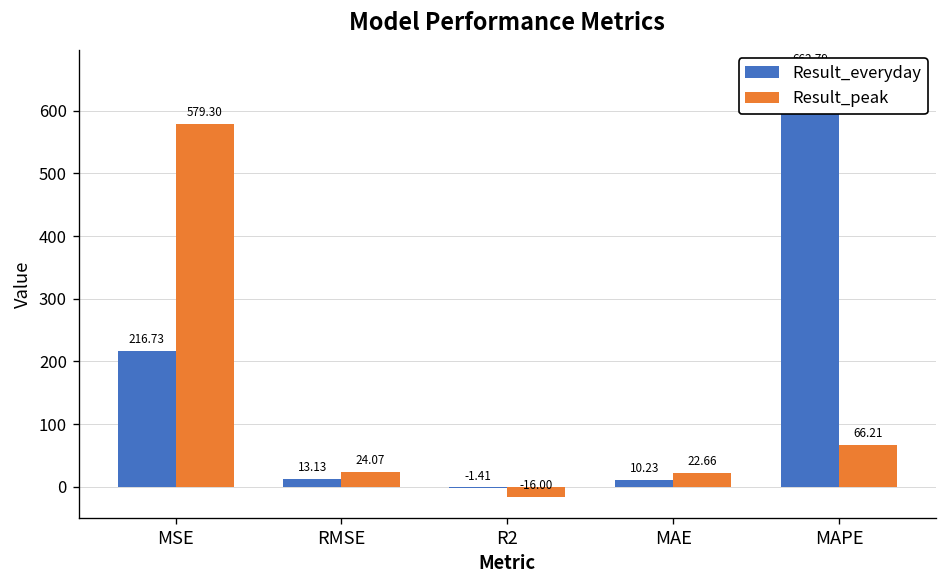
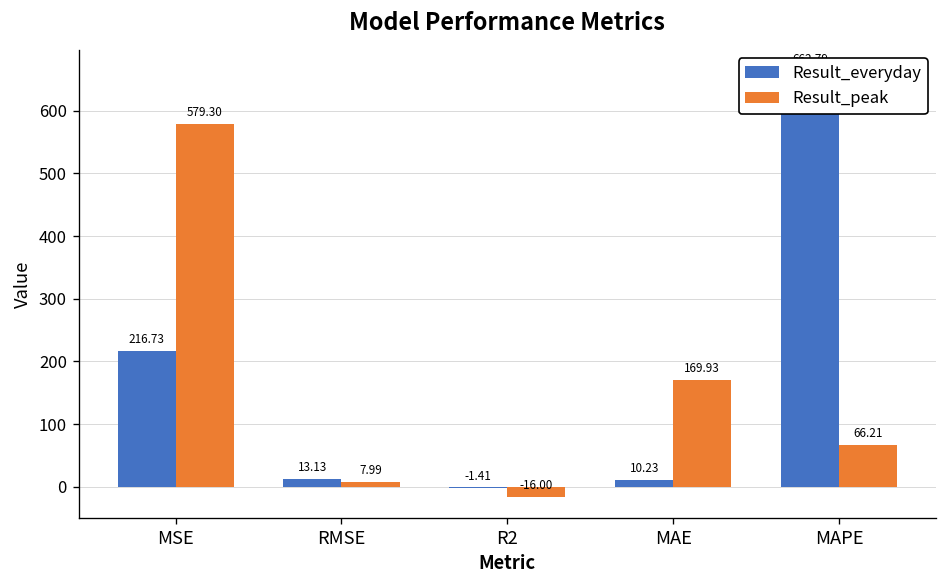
Result_peak, RMSE: 24.07 -> 7.99
Result_peak, MAE: 22.66 -> 169.93
